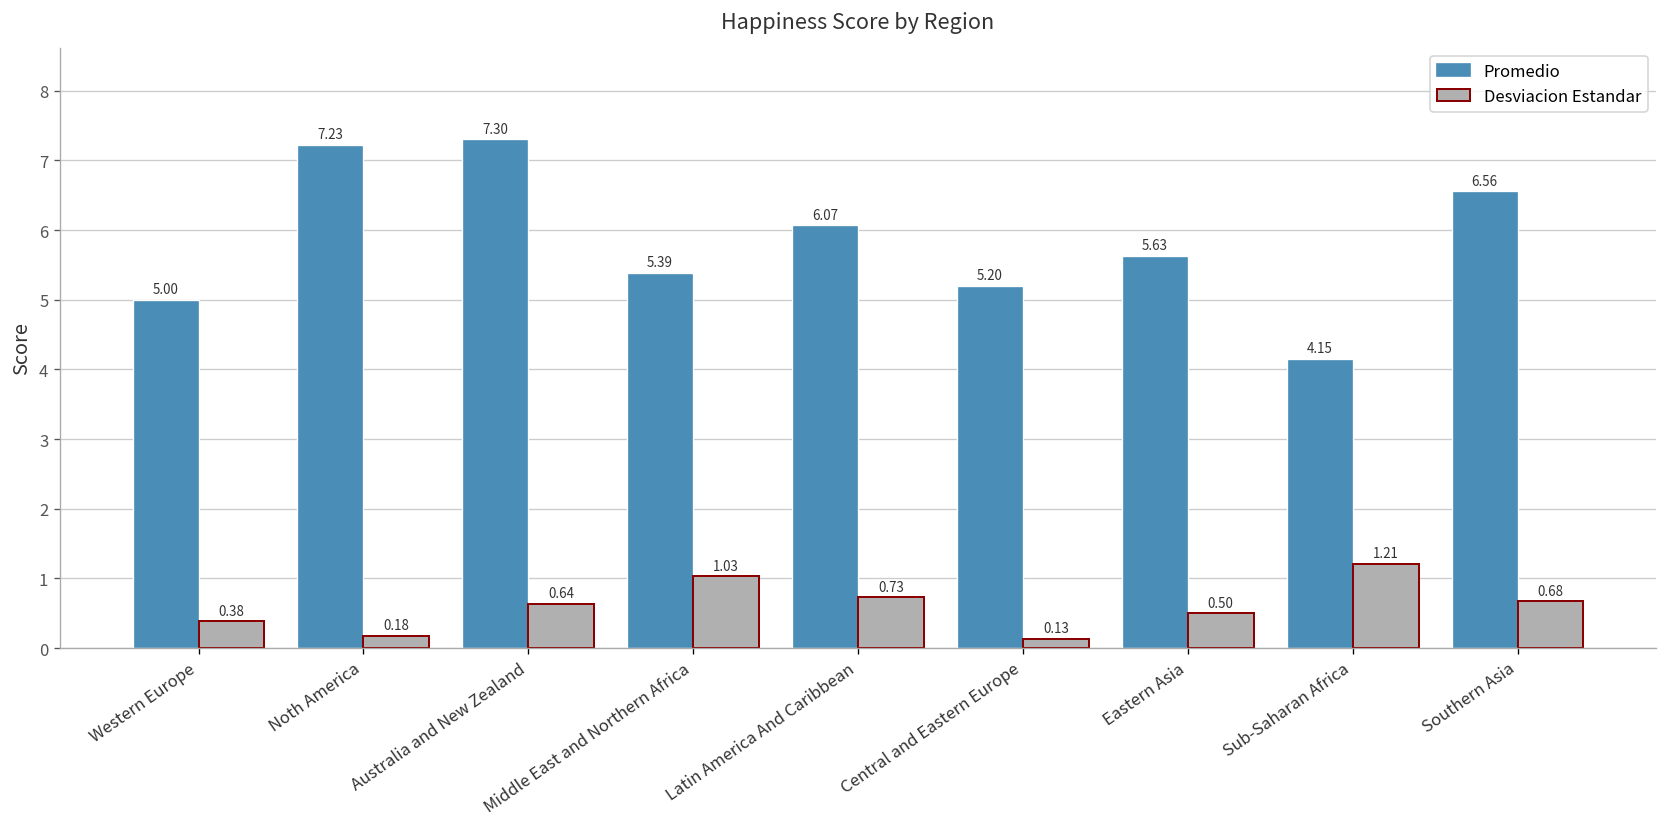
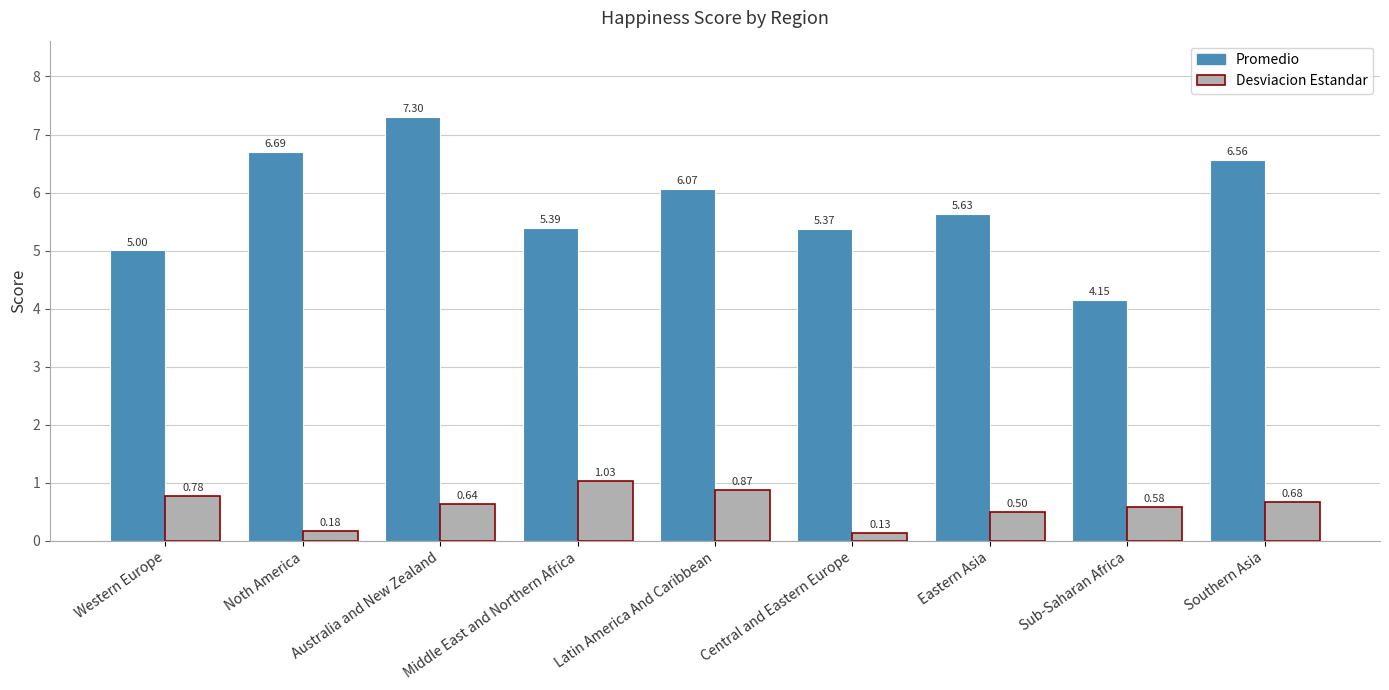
Desviacion Estandar, Western Europe: 0.38 -> 0.78
Promedio, Noth America: 7.23 -> 6.69
Desviacion Estandar, Latin America And Caribbean: 0.73 -> 0.87
Promedio, Central and Eastern Europe: 5.20 -> 5.37
Desviacion Estandar, Sub-Saharan Africa: 1.21 -> 0.58
